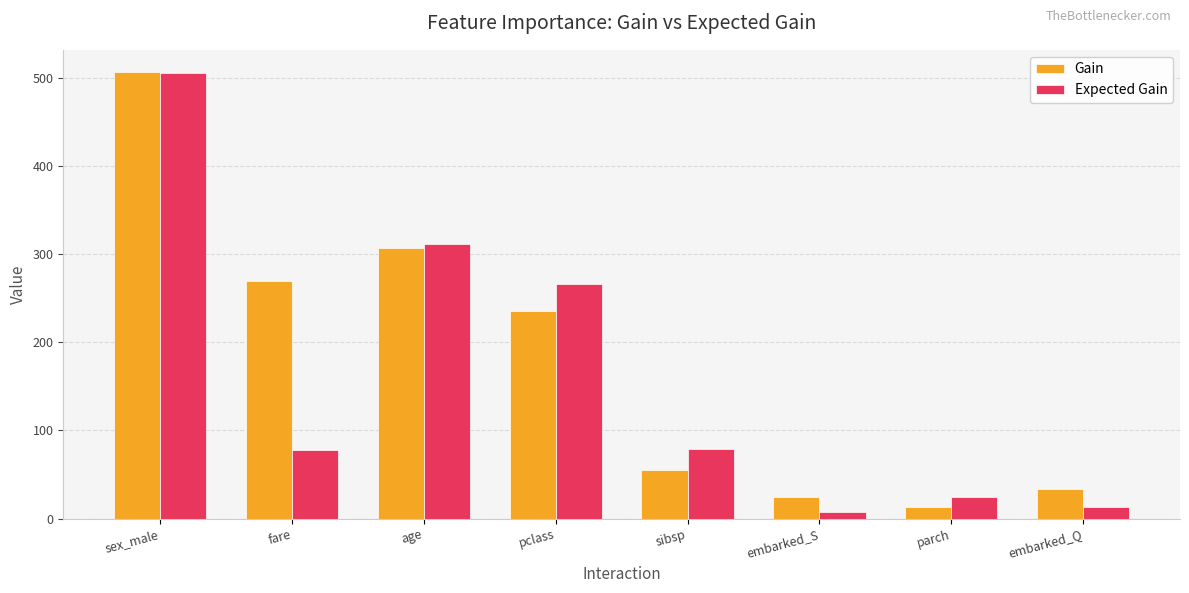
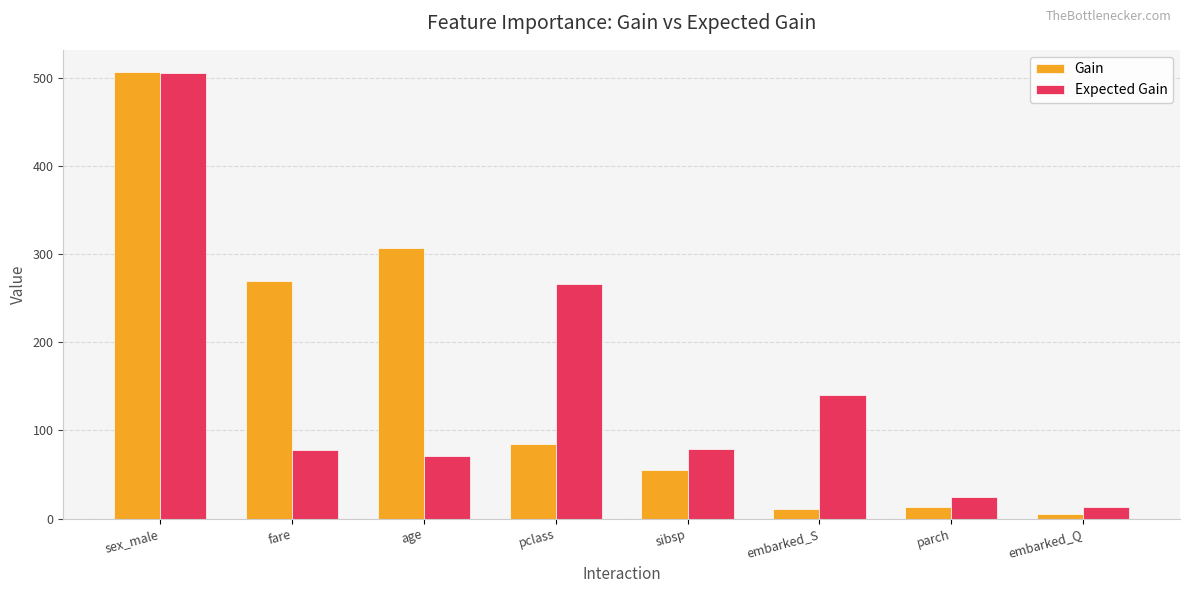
Expected Gain, age: 310 -> 70
Gain, pclass: 240 -> 90
Gain, embarked_S: 20 -> 10
Expected Gain, embarked_S: 10 -> 140
Gain, embarked_Q: 30 -> 0
